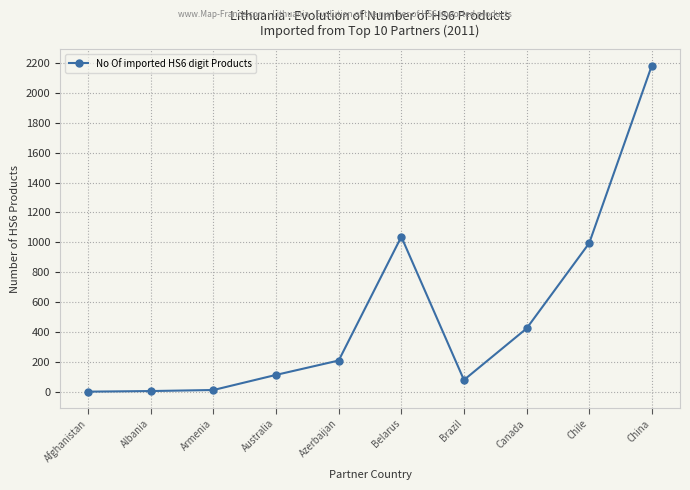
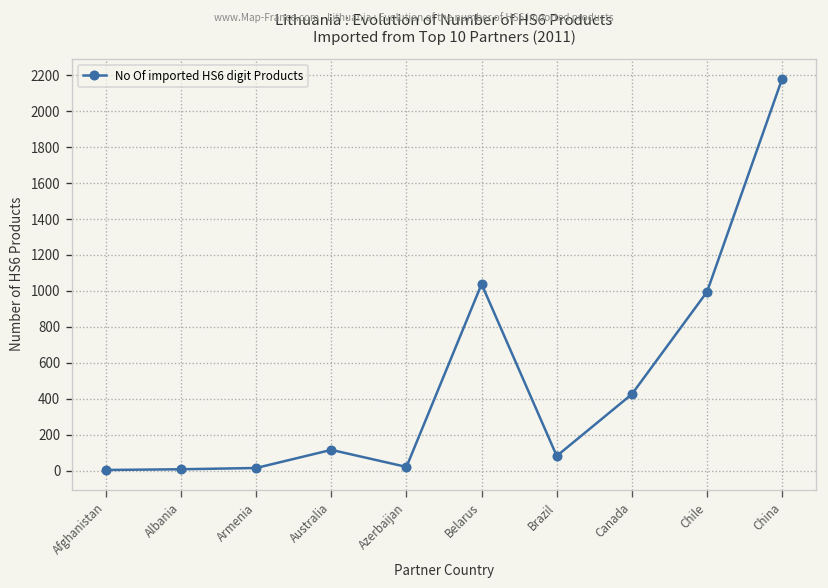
Azerbaijan: 210 -> 20
